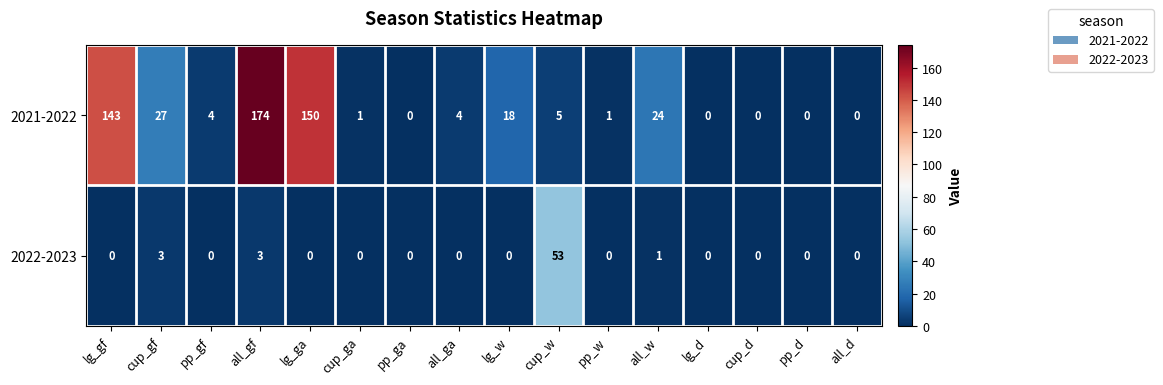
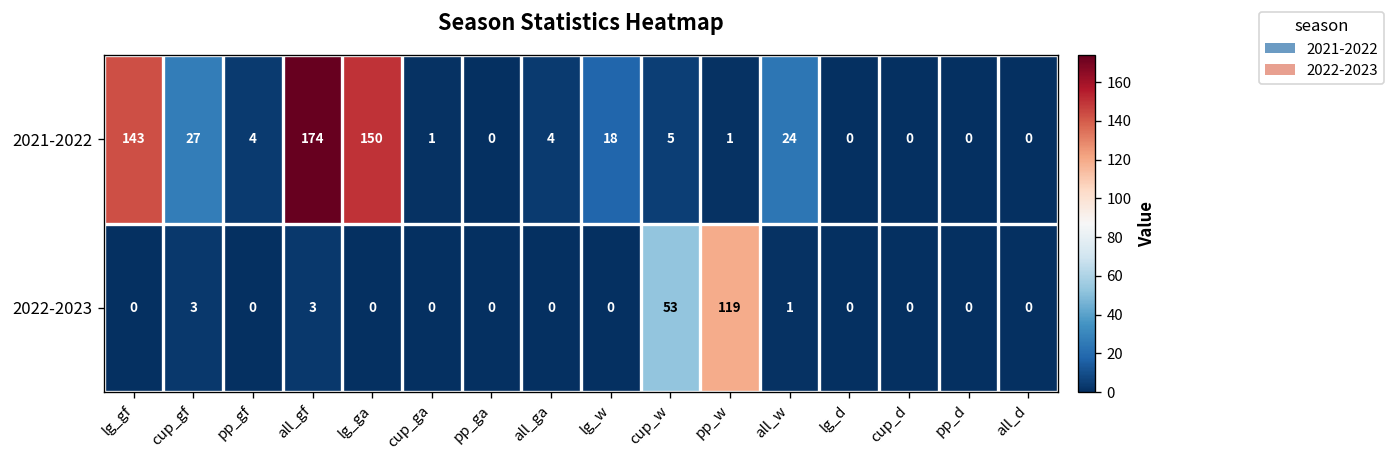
2022-2023, pp_w: 0 -> 119
